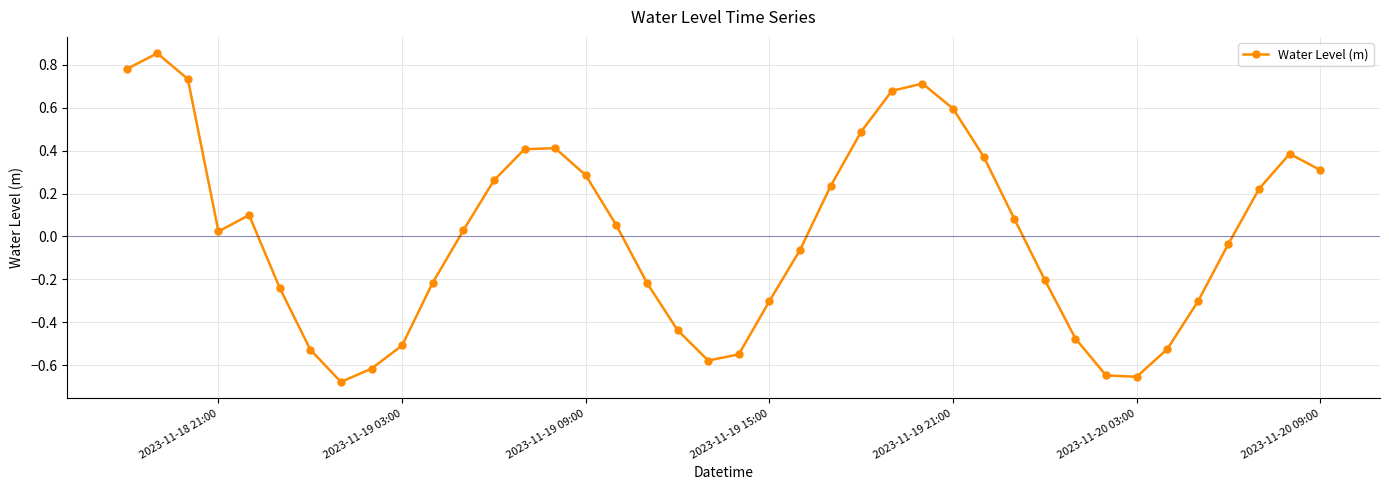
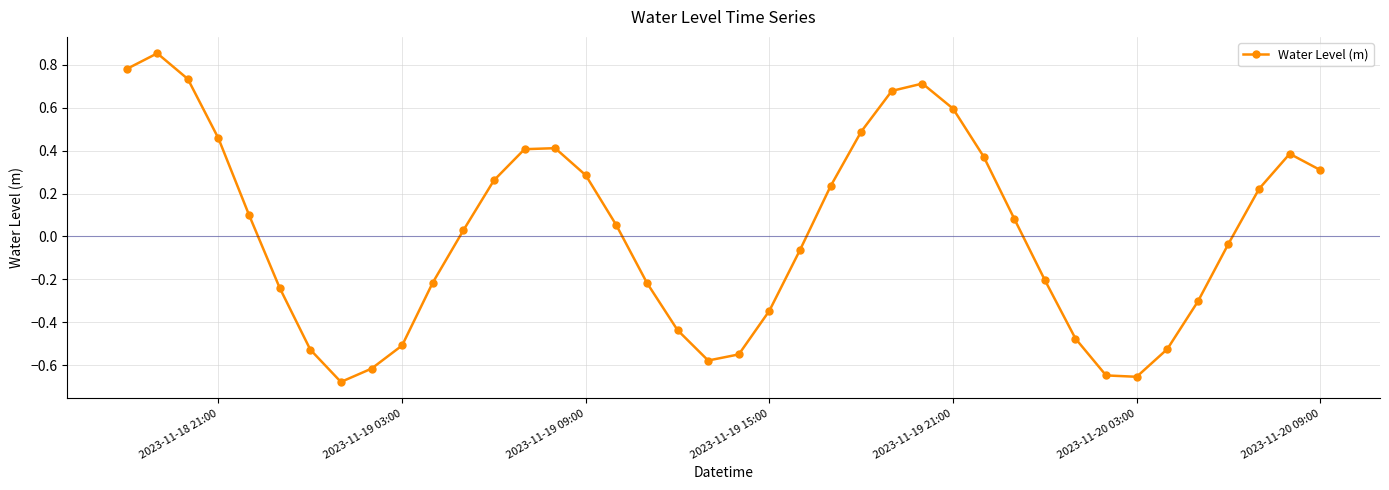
2023-11-18 21:00: 0.02 -> 0.46
2023-11-19 15:00: -0.30 -> -0.35
